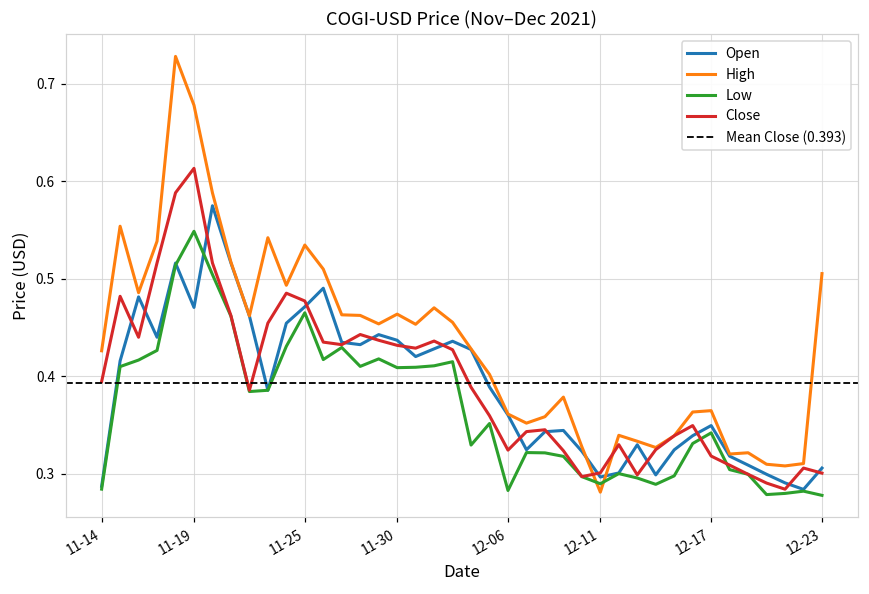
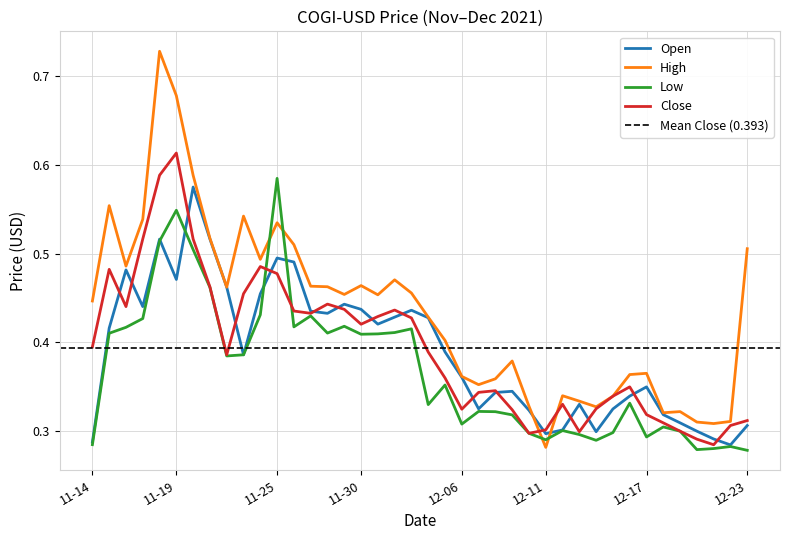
High, 11-14: 0.43 -> 0.45
Open, 11-25: 0.47 -> 0.49
Low, 11-25: 0.47 -> 0.58
Close, 11-30: 0.43 -> 0.42
Low, 12-06: 0.28 -> 0.31
Low, 12-17: 0.34 -> 0.29
Close, 12-23: 0.30 -> 0.31
